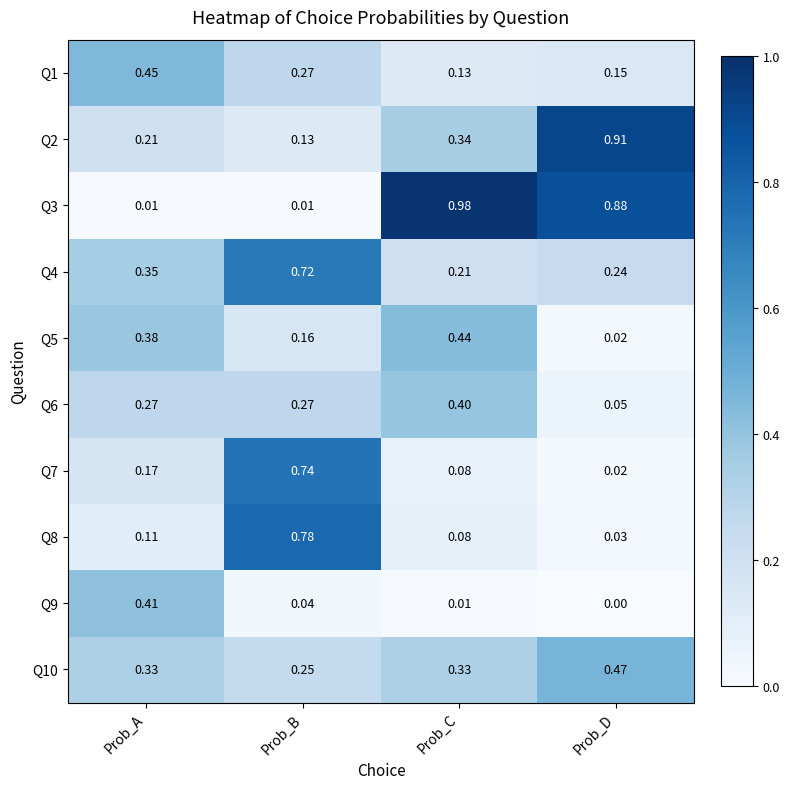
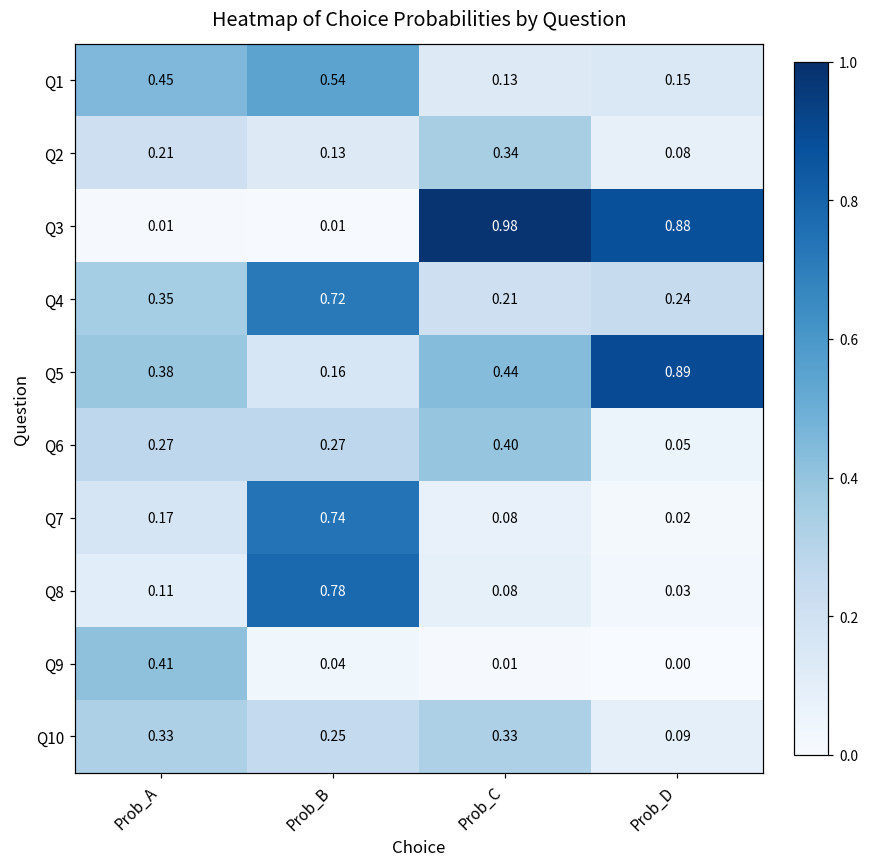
Q1, Prob_B: 0.27 -> 0.54
Q2, Prob_D: 0.91 -> 0.08
Q5, Prob_D: 0.02 -> 0.89
Q10, Prob_D: 0.47 -> 0.09
